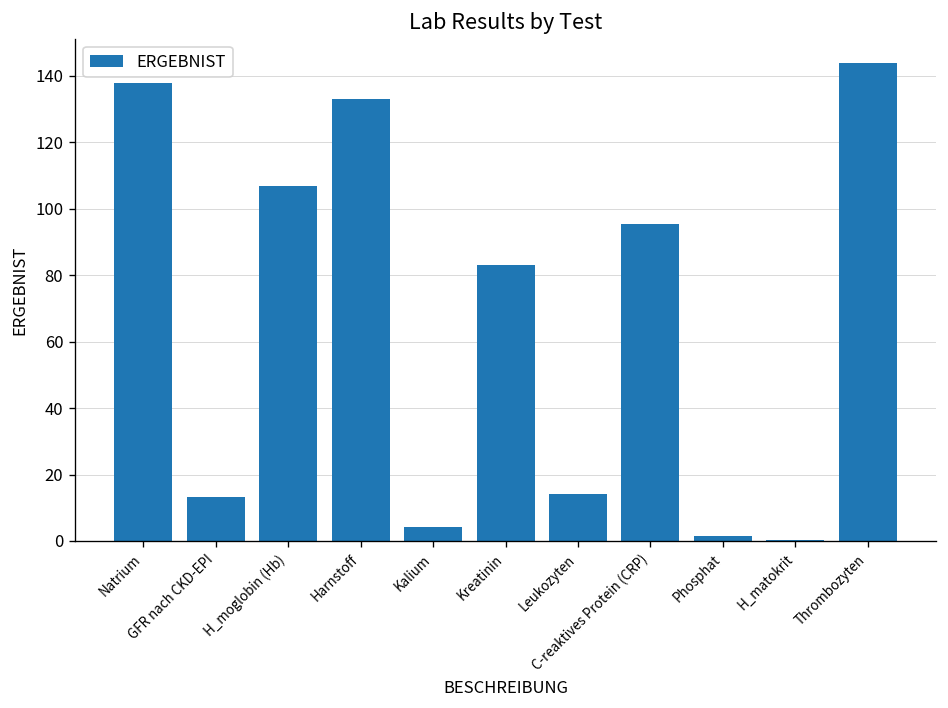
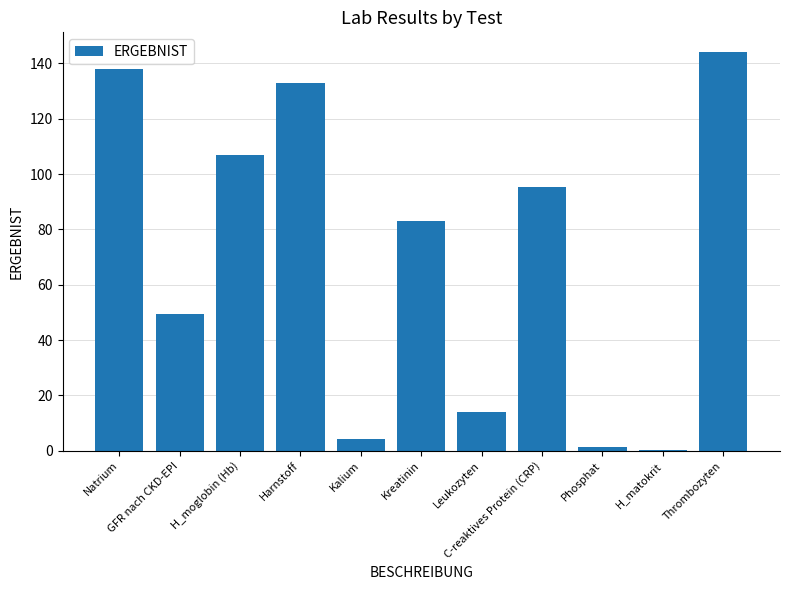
GFR nach CKD-EPI: 13 -> 50
